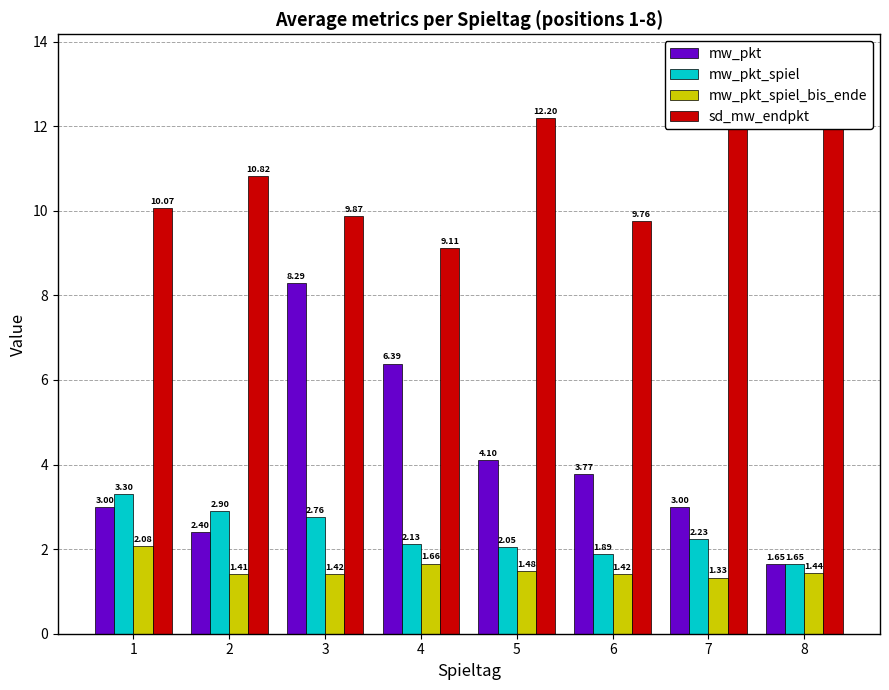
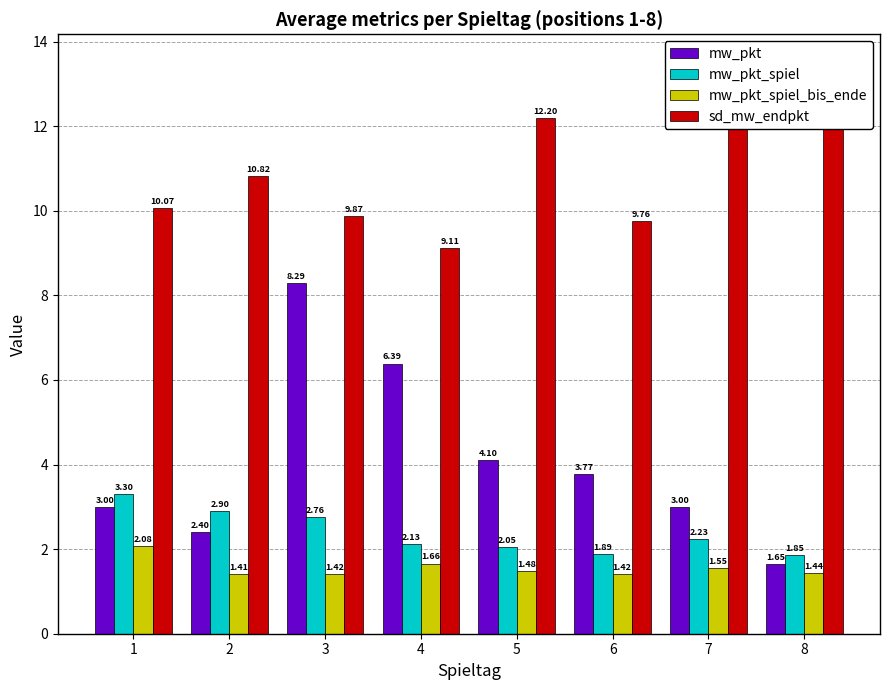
mw_pkt_spiel_bis_ende, 7: 1.33 -> 1.55
mw_pkt_spiel, 8: 1.65 -> 1.85
